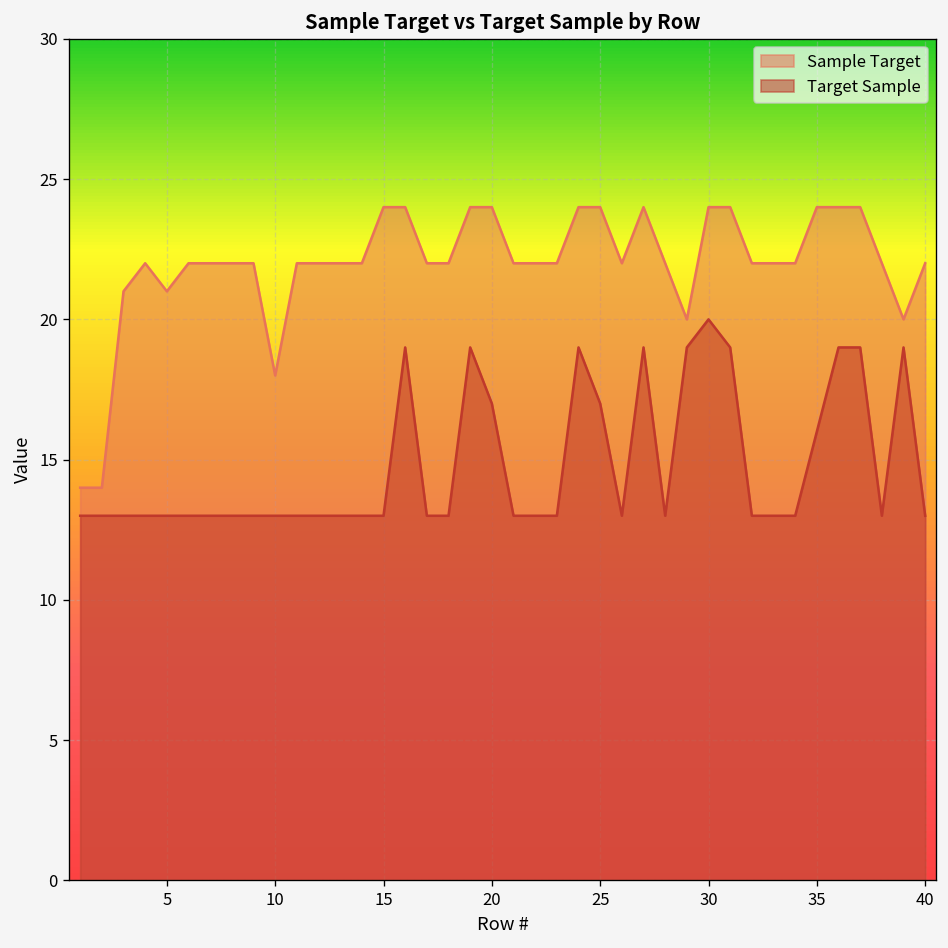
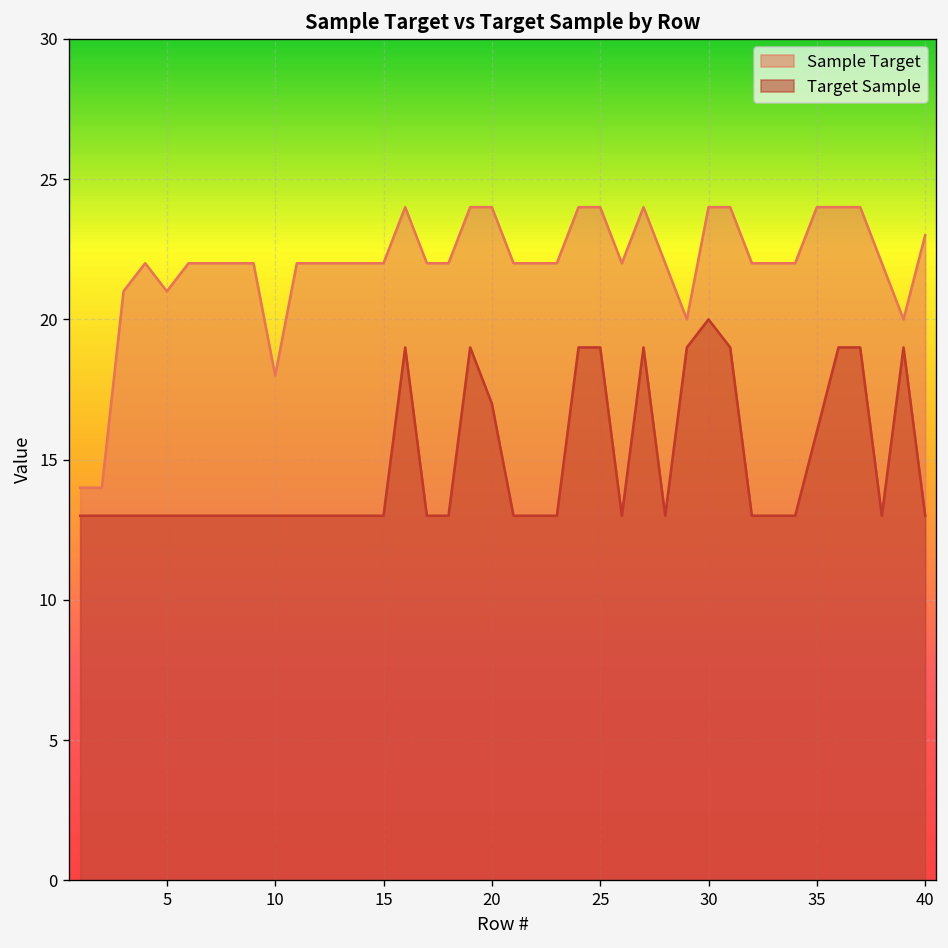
Sample Target, 15: 24 -> 22
Target Sample, 25: 17 -> 19
Sample Target, 40: 22 -> 23
